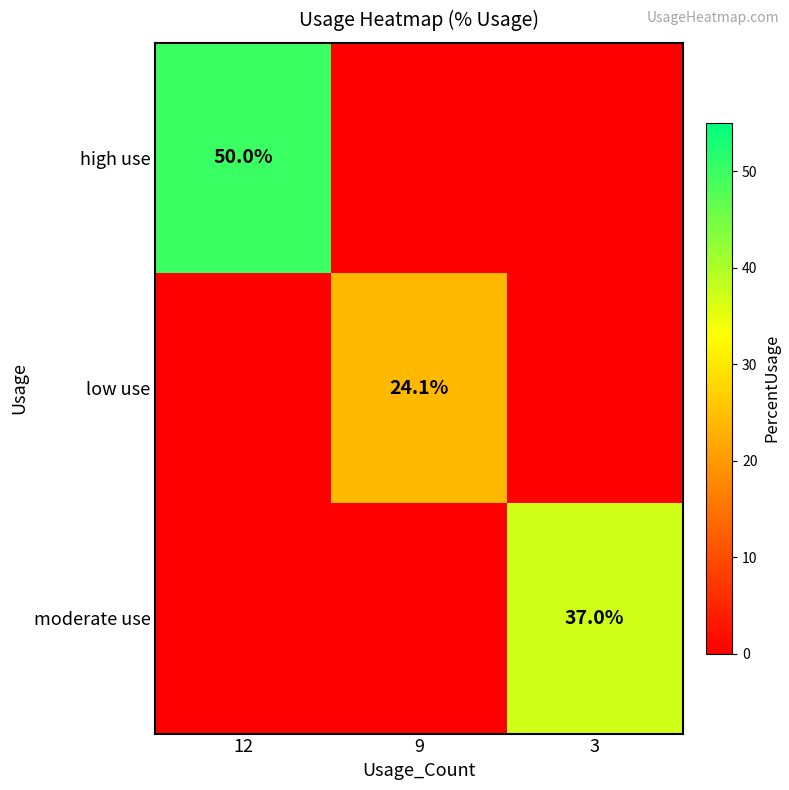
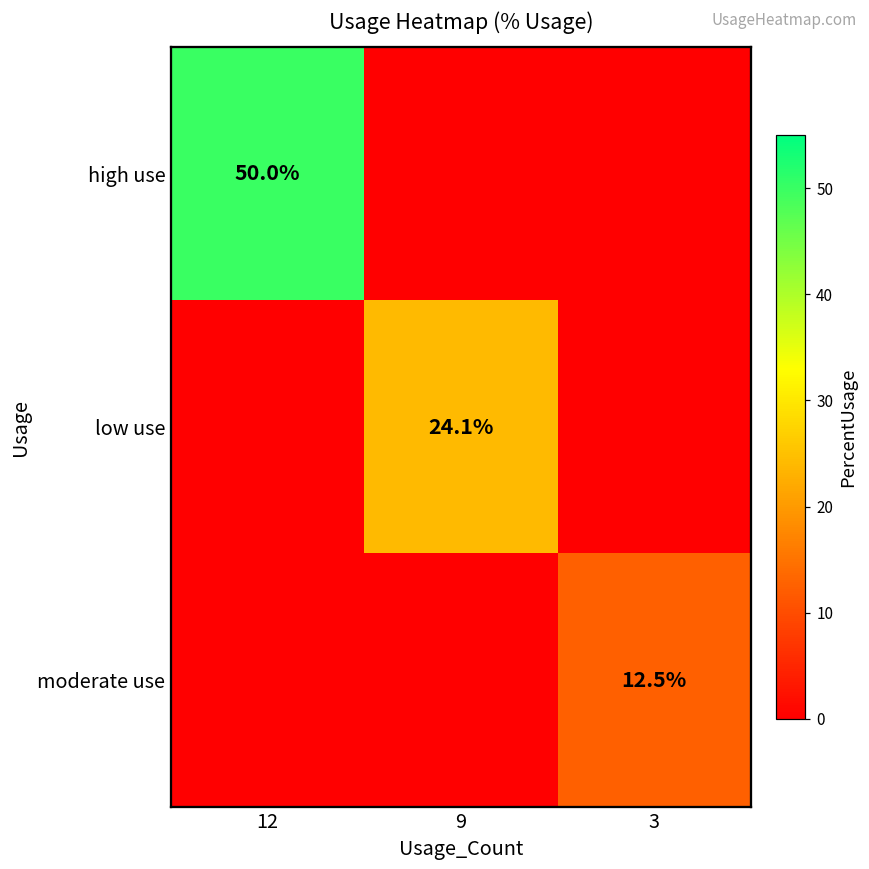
moderate use, 3: 37.0% -> 12.5%
